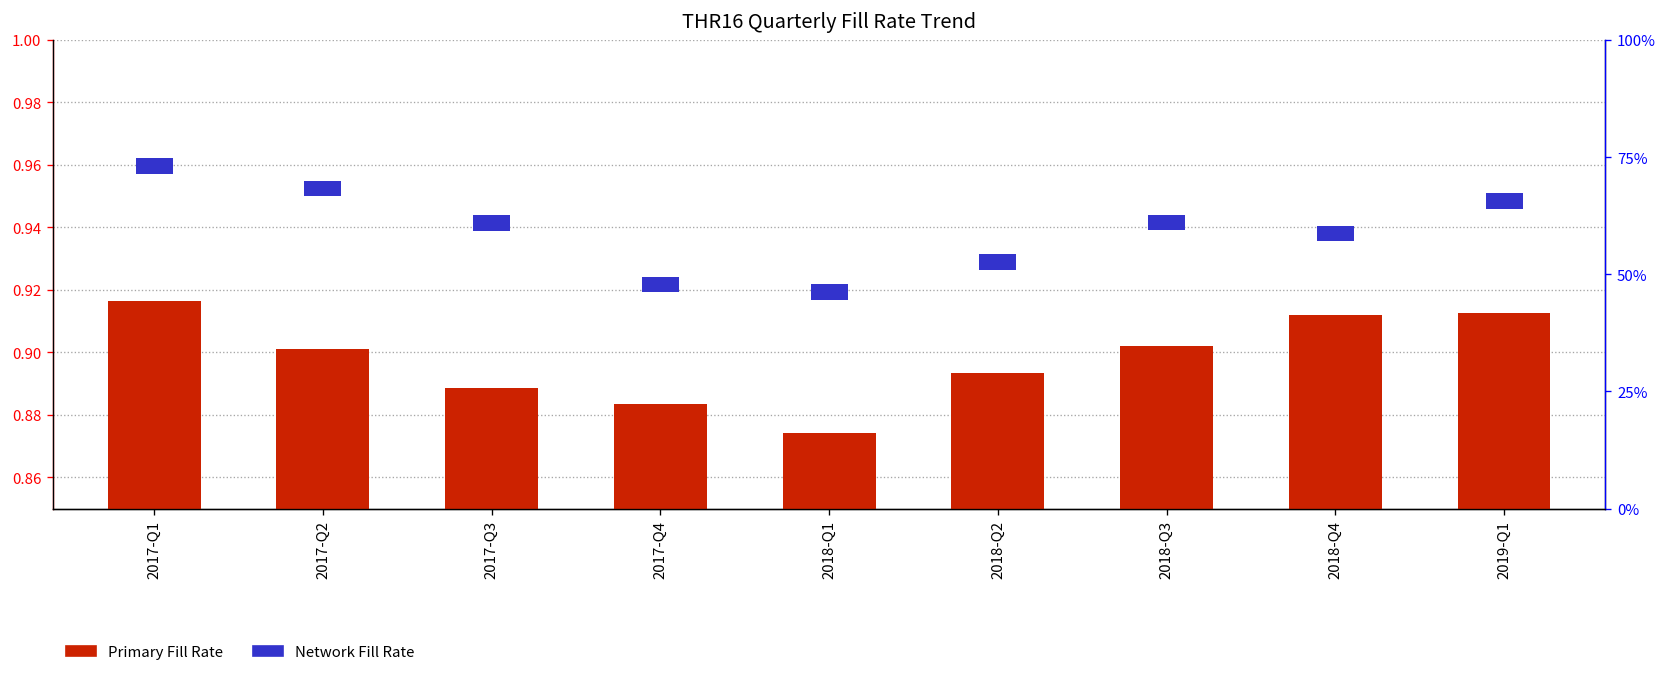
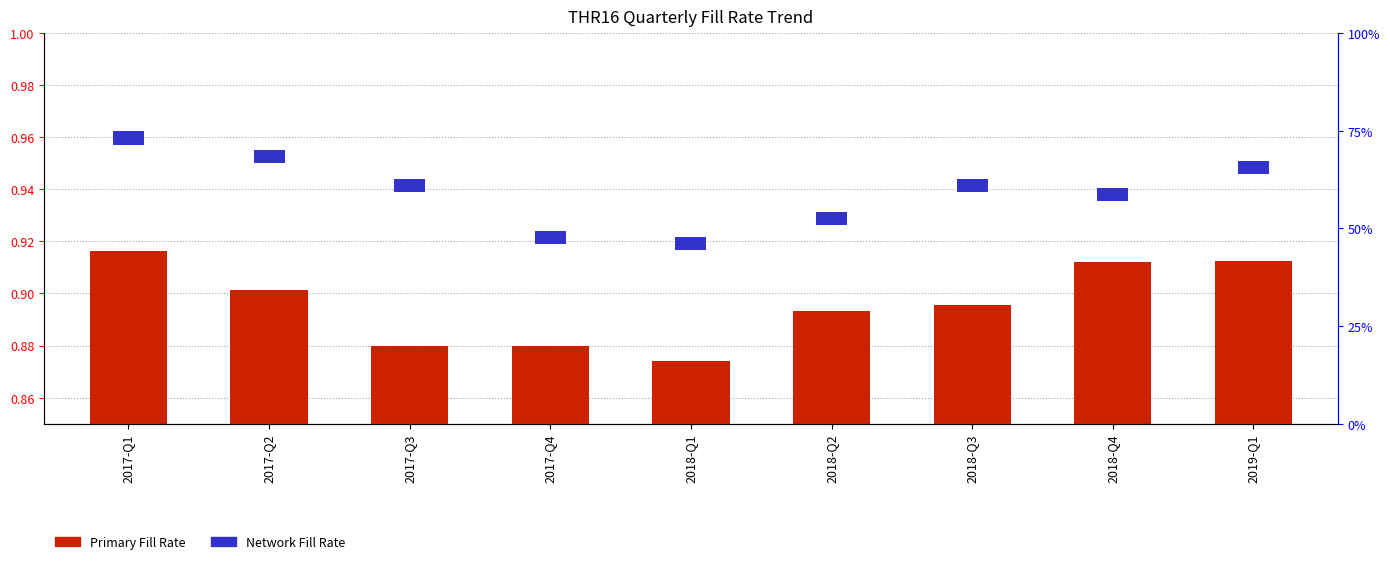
Primary Fill Rate, 2017-Q3: 0.888 -> 0.880
Primary Fill Rate, 2017-Q4: 0.883 -> 0.880
Primary Fill Rate, 2018-Q3: 0.902 -> 0.895
